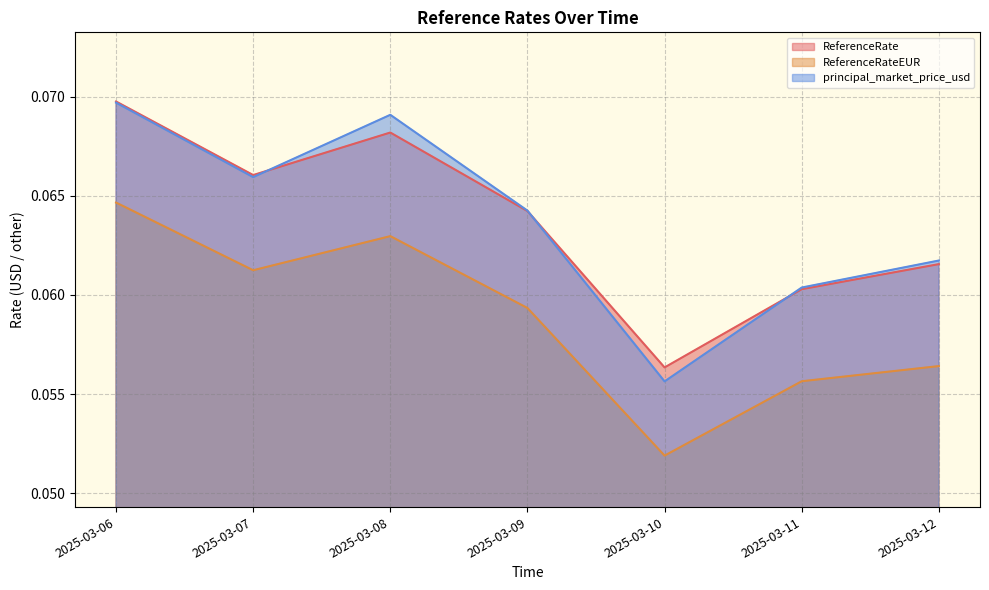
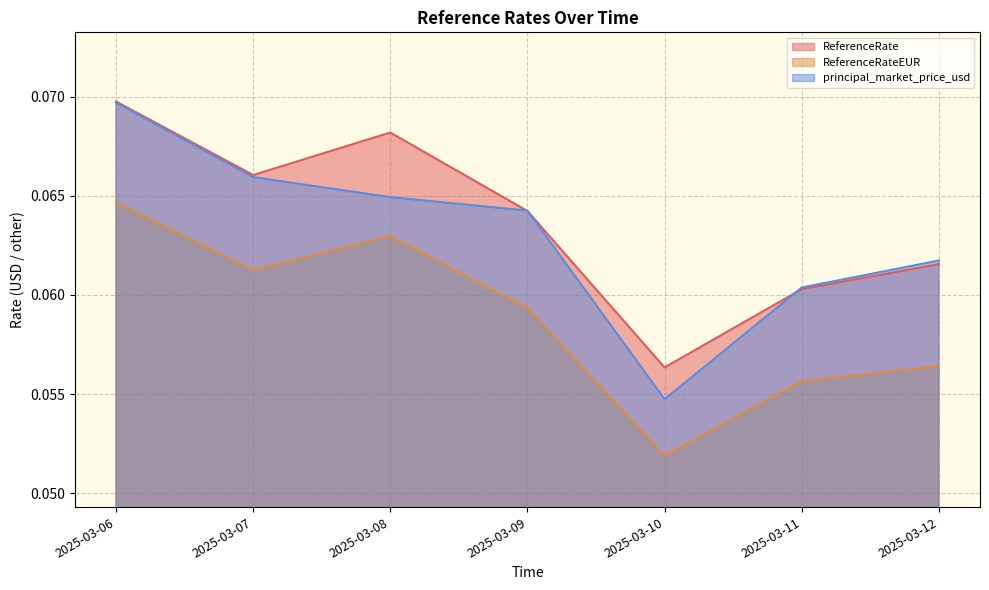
principal_market_price_usd, 2025-03-08: 0.0691 -> 0.0649
principal_market_price_usd, 2025-03-10: 0.0556 -> 0.0547
